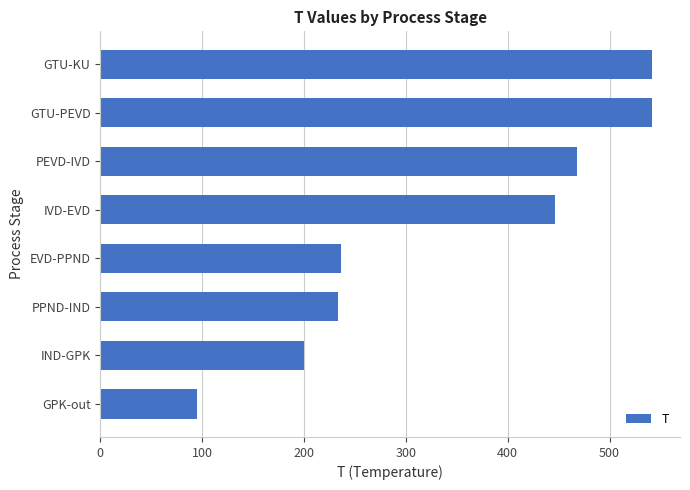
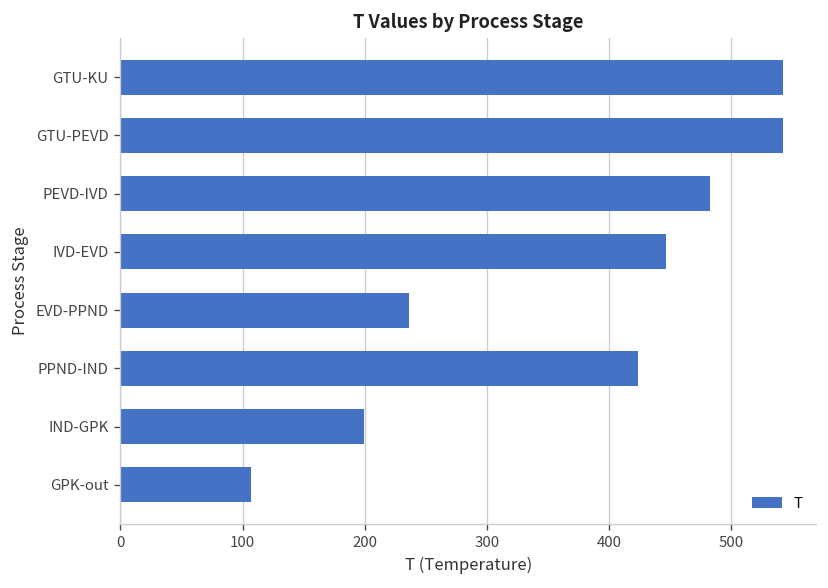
PEVD-IVD: 468 -> 483
PPND-IND: 233 -> 424
GPK-out: 95 -> 107
